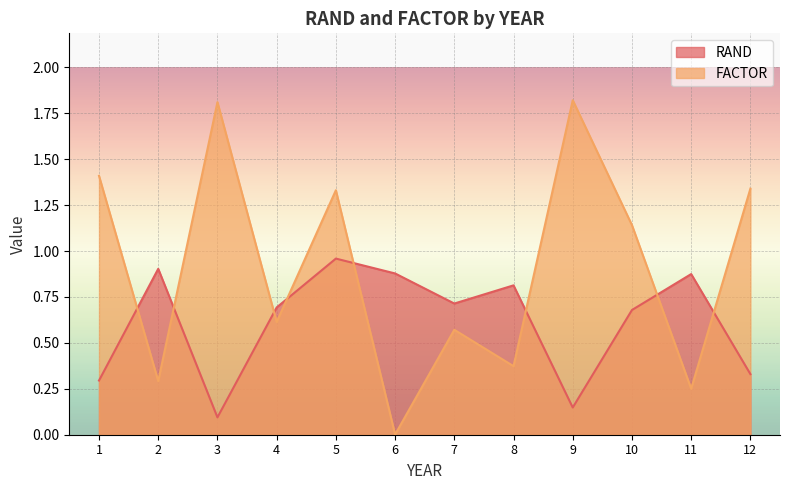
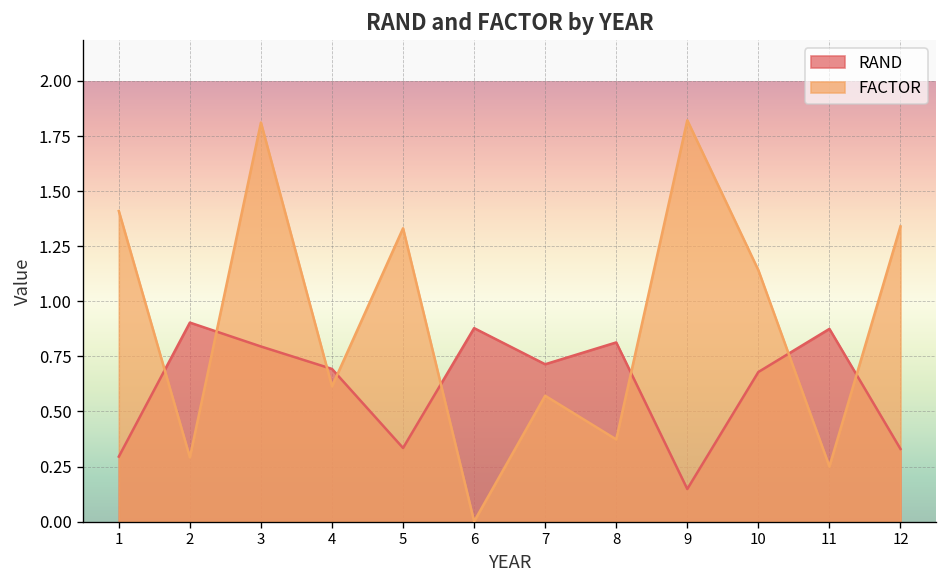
RAND, 3: 0.09 -> 0.79
RAND, 5: 0.96 -> 0.33
